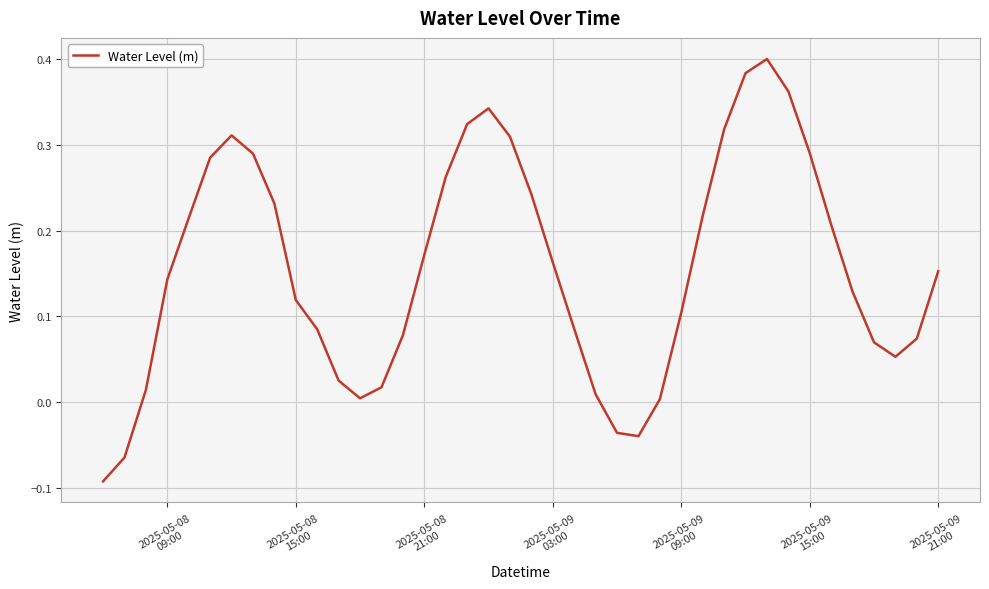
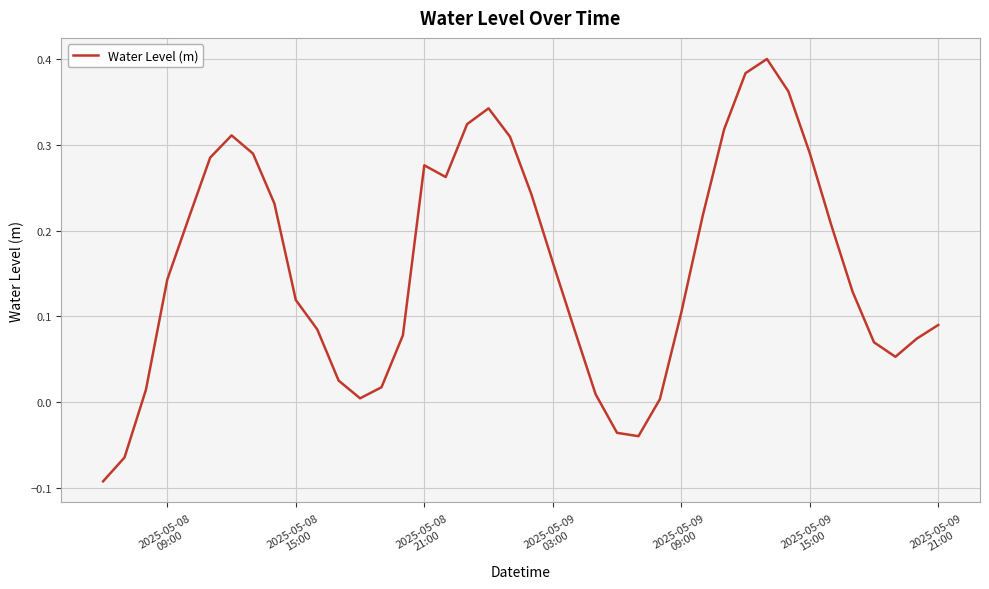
2025-05-08 21:00: 0.17 -> 0.28
2025-05-09 21:00: 0.15 -> 0.09
